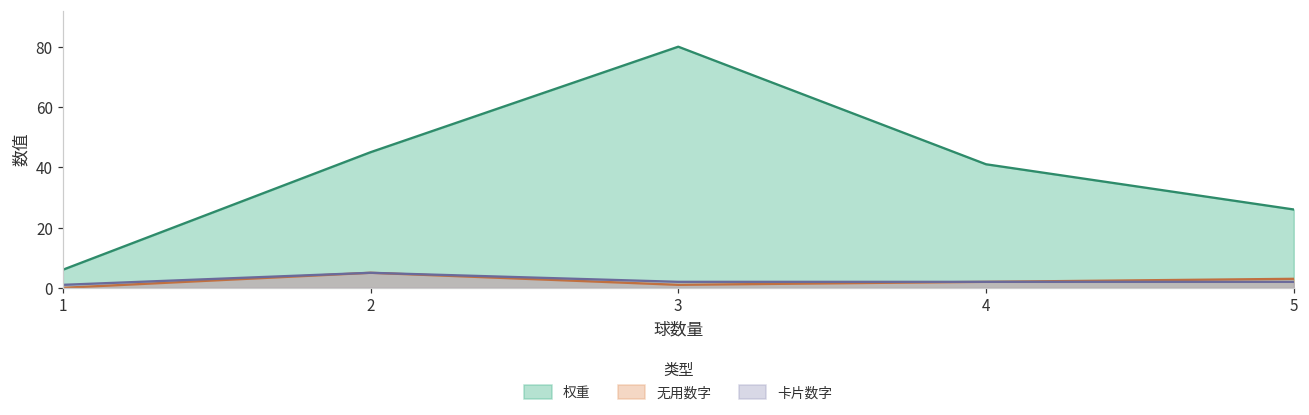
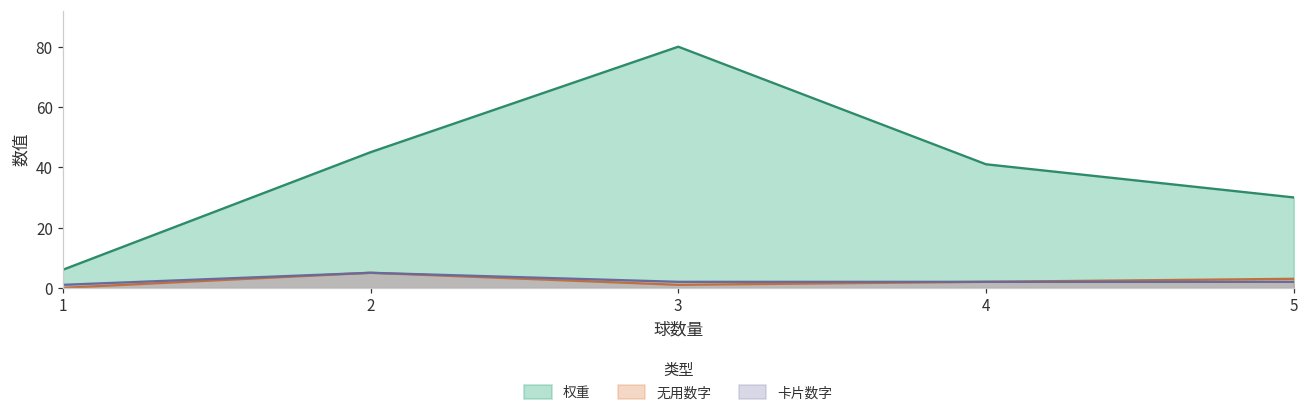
权重, 5: 26 -> 30
